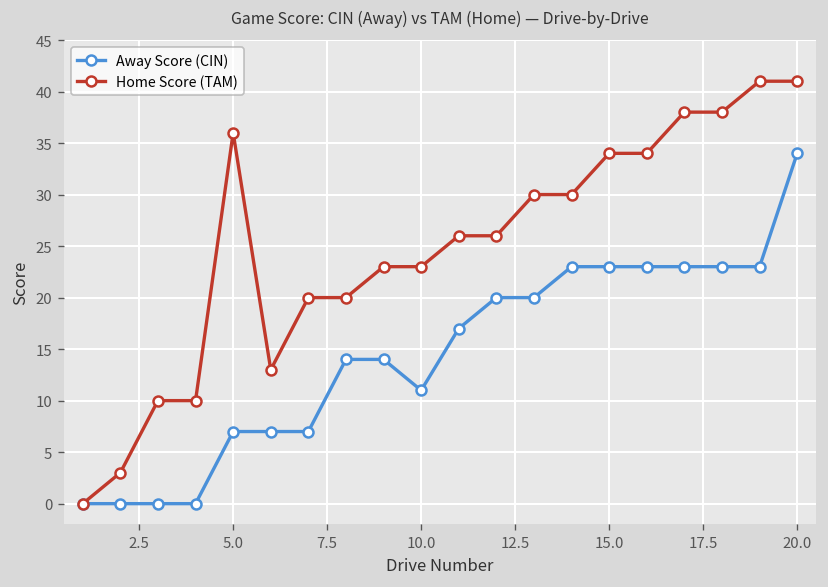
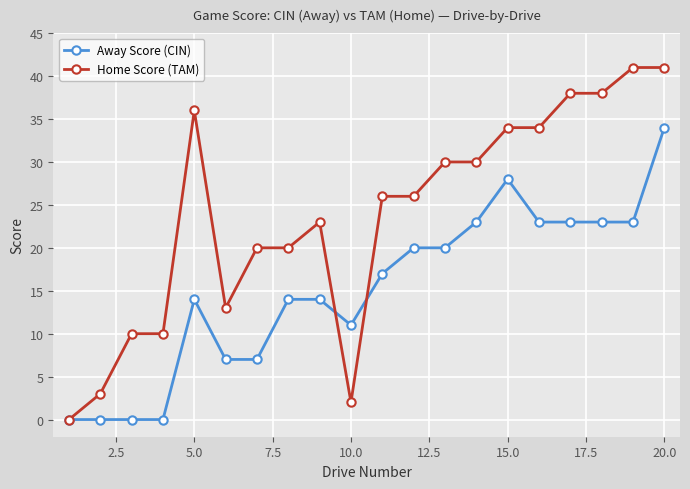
Away Score (CIN), 5.0: 7 -> 14
Home Score (TAM), 10.0: 23 -> 2
Away Score (CIN), 15.0: 23 -> 28
